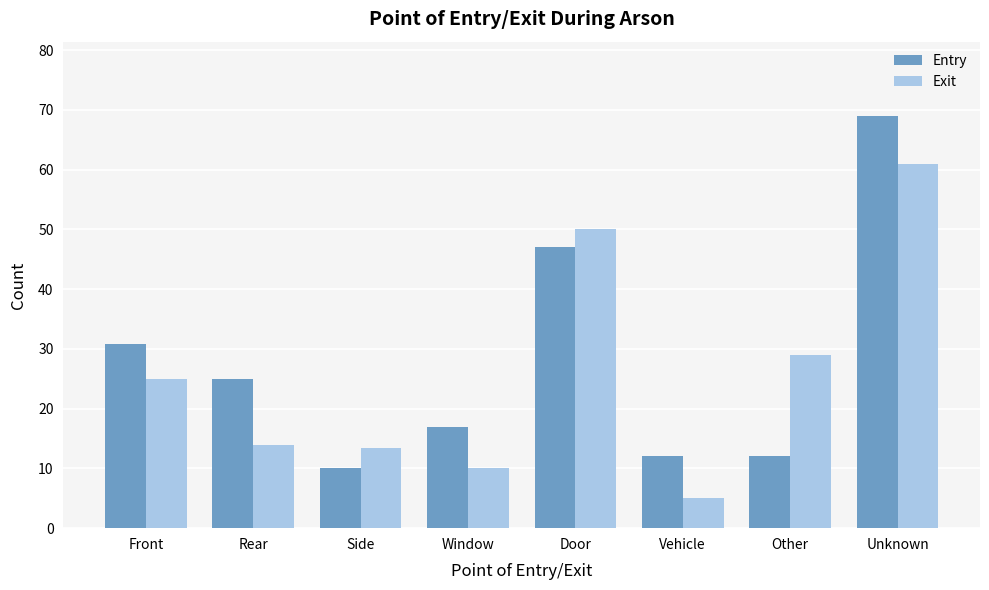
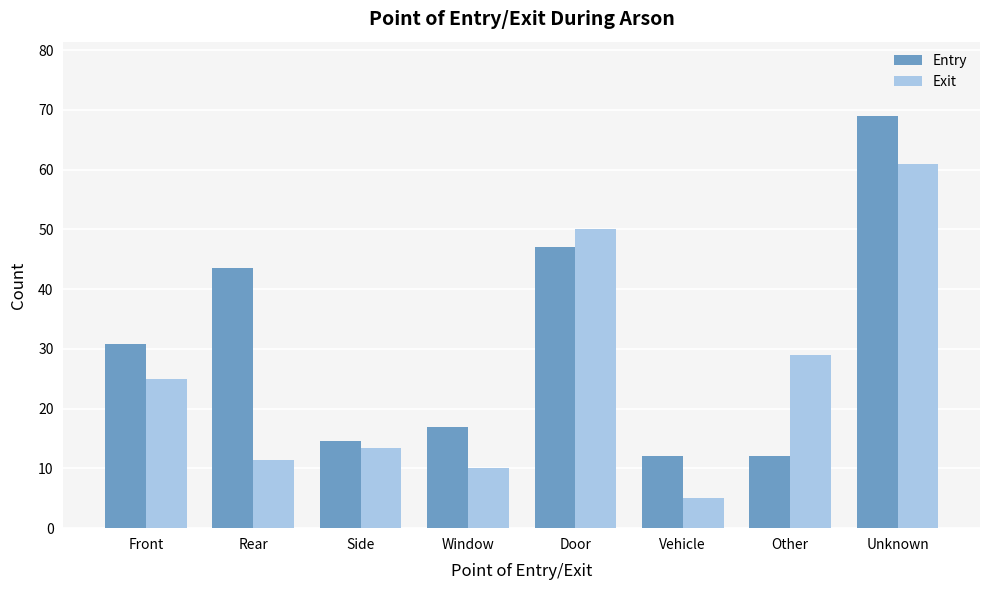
Entry, Rear: 25 -> 44
Exit, Rear: 14 -> 11
Entry, Side: 10 -> 15
